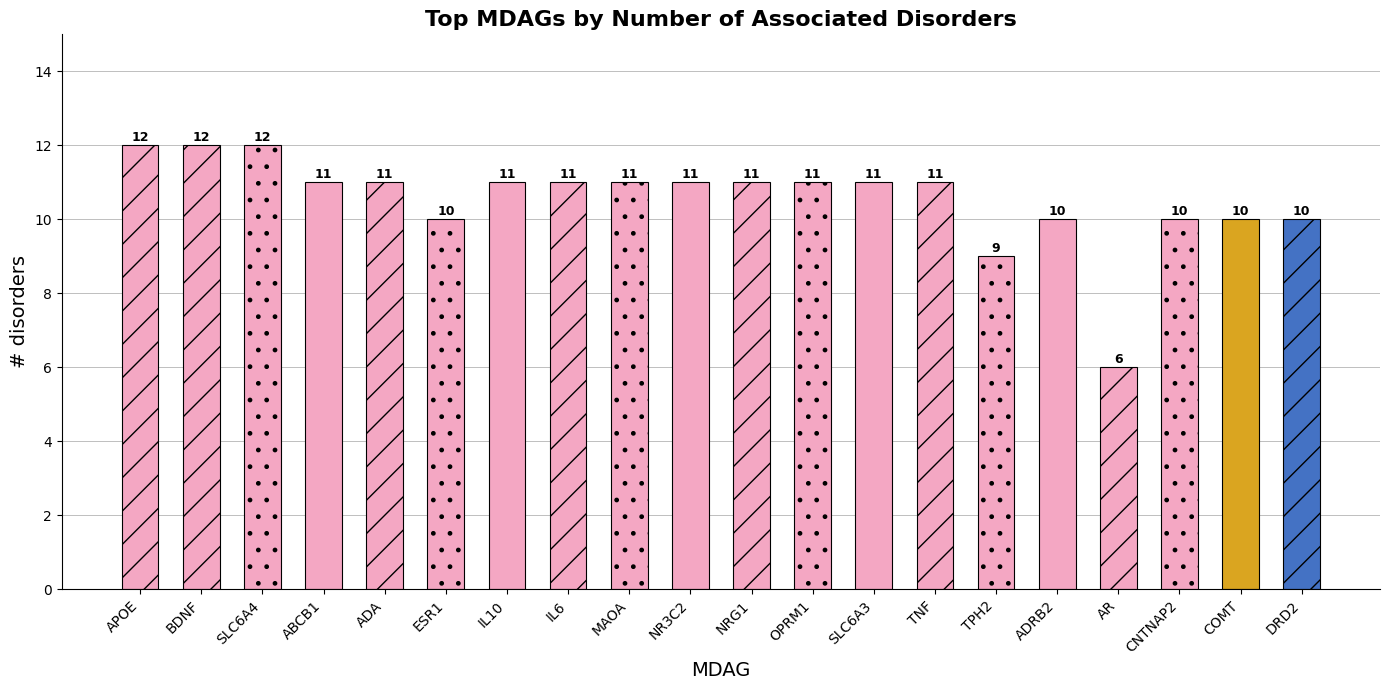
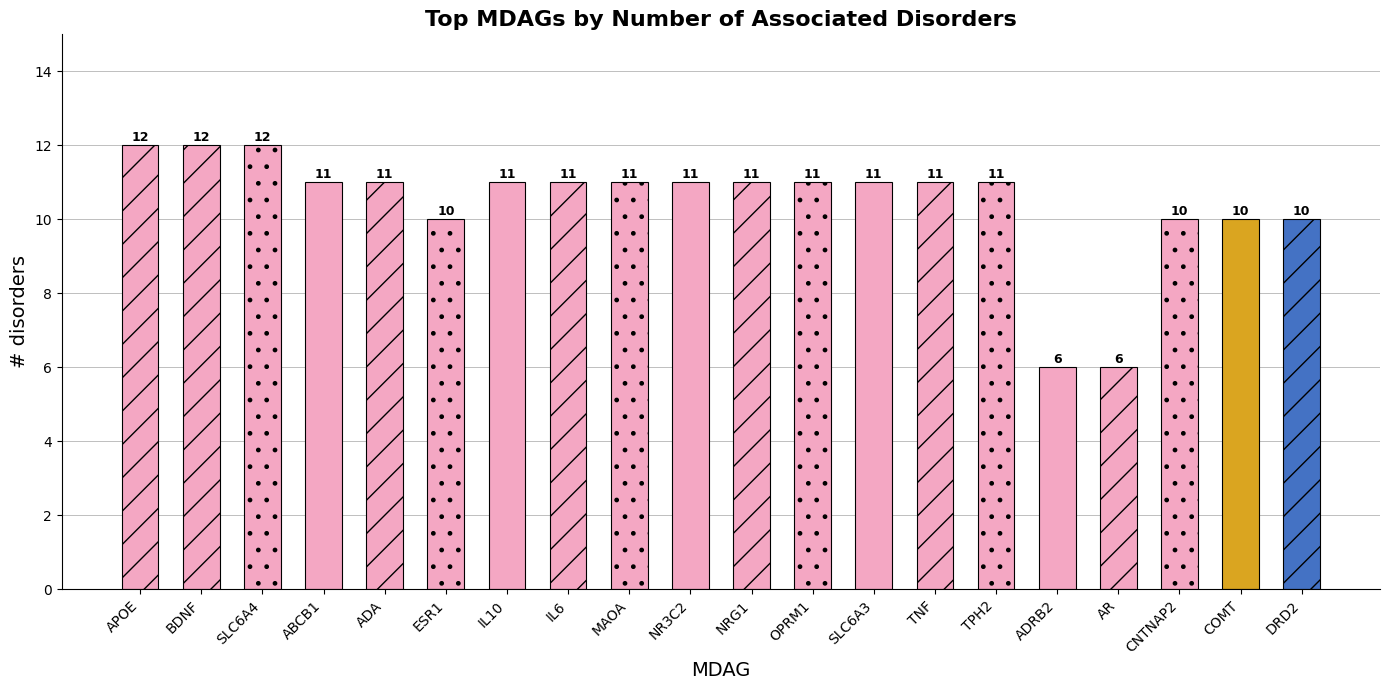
TPH2: 9 -> 11
ADRB2: 10 -> 6
